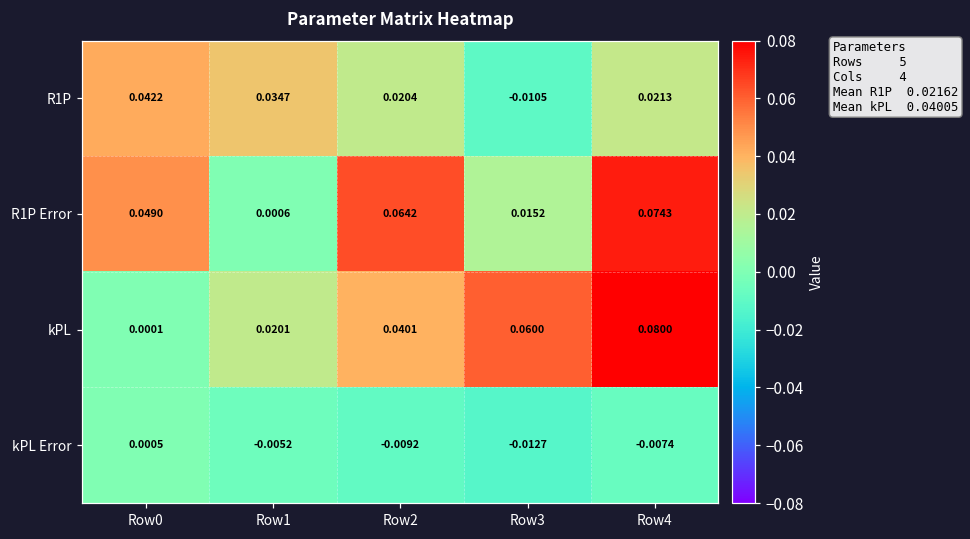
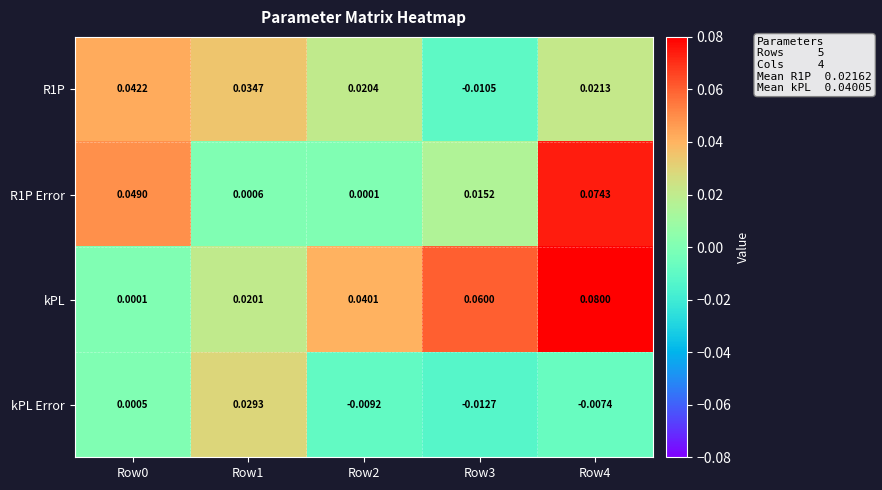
R1P Error, Row2: 0.0642 -> 0.0001
kPL Error, Row1: -0.0052 -> 0.0293
